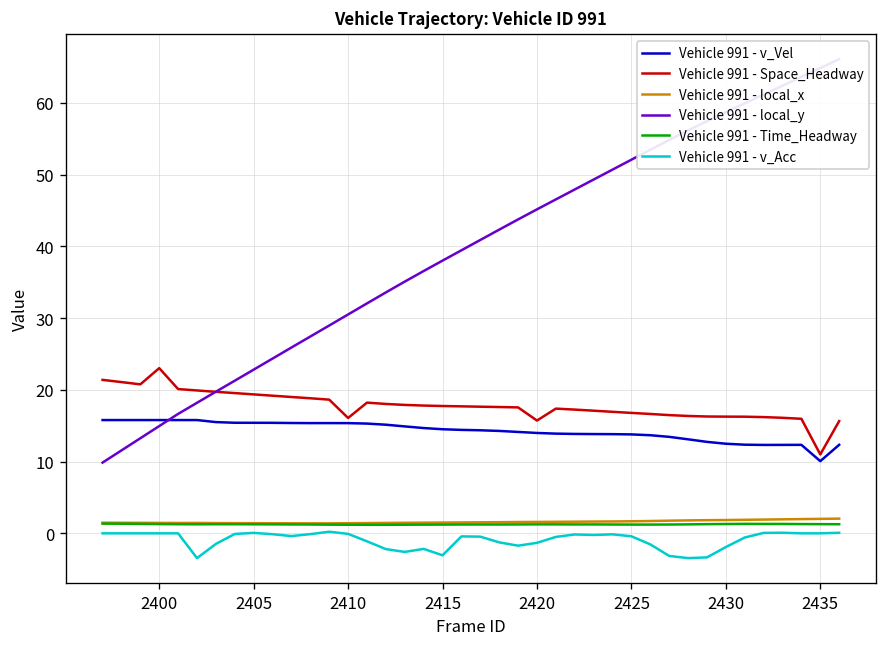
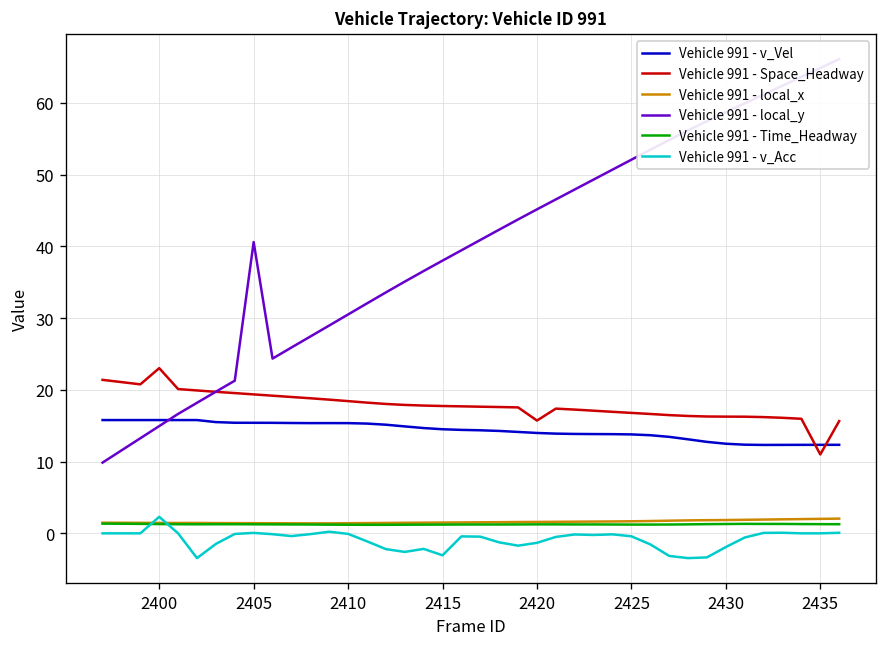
Vehicle 991 - v_Acc, 2400: 0 -> 2
Vehicle 991 - local_y, 2405: 23 -> 41
Vehicle 991 - Space_Headway, 2410: 16 -> 18
Vehicle 991 - v_Vel, 2435: 10 -> 12
